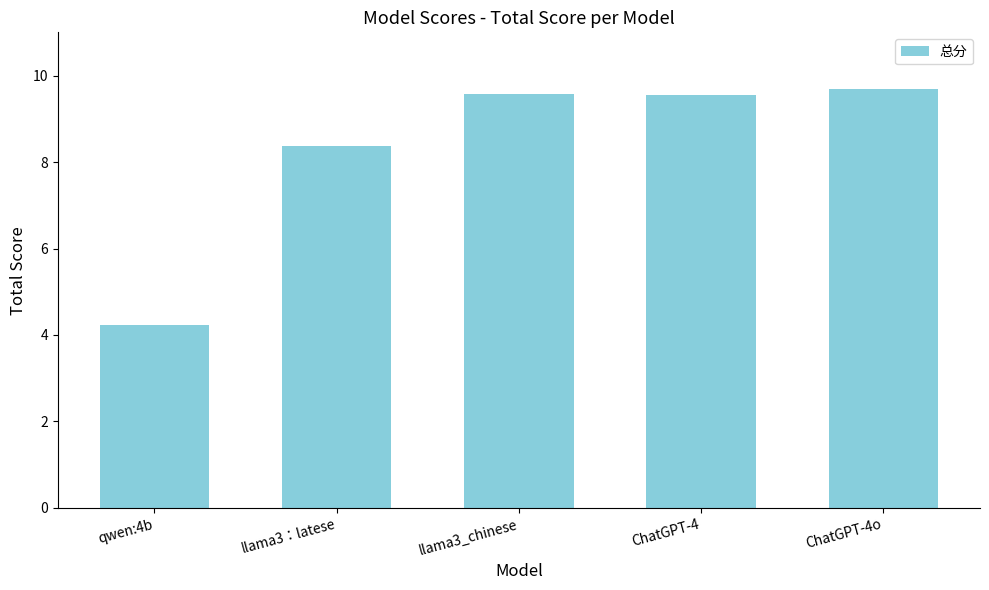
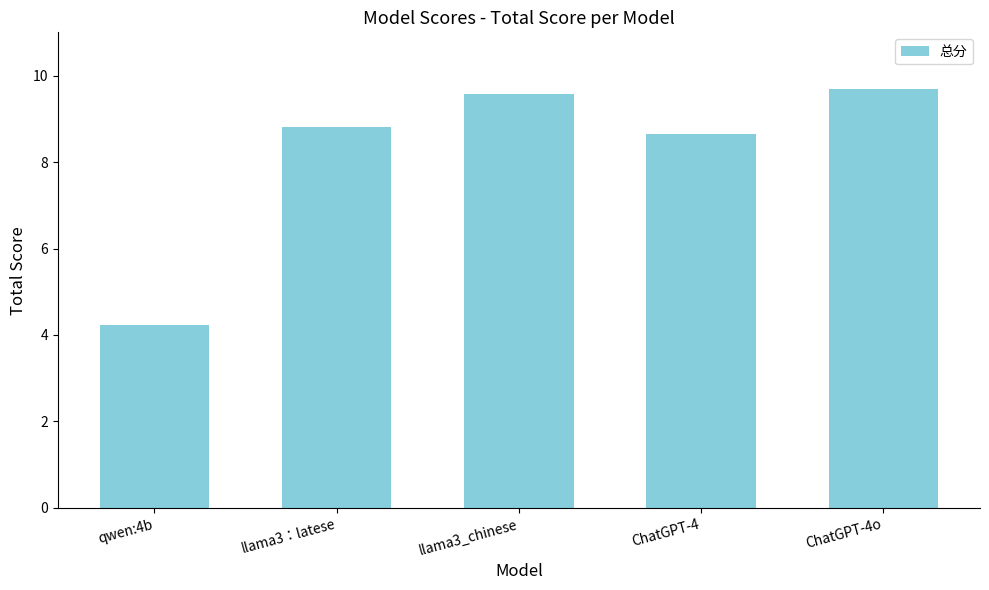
llama3：latese: 8.4 -> 8.8
ChatGPT-4: 9.5 -> 8.7
